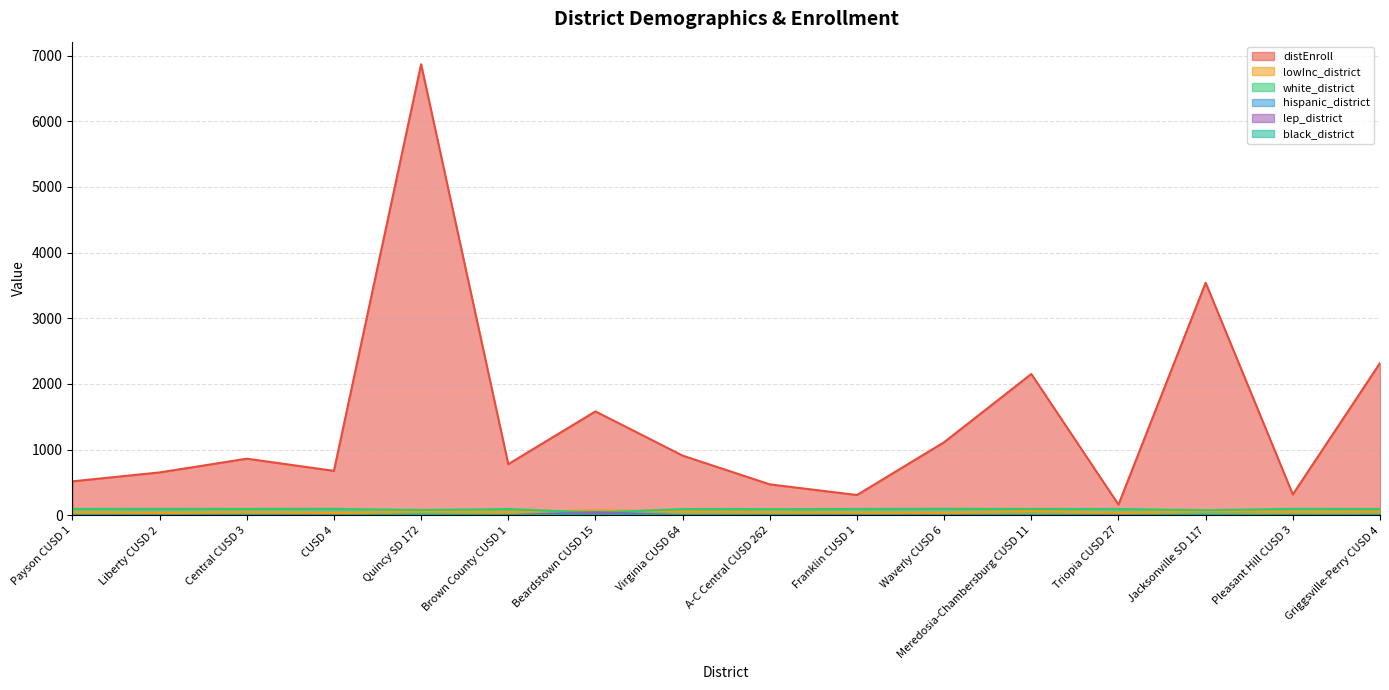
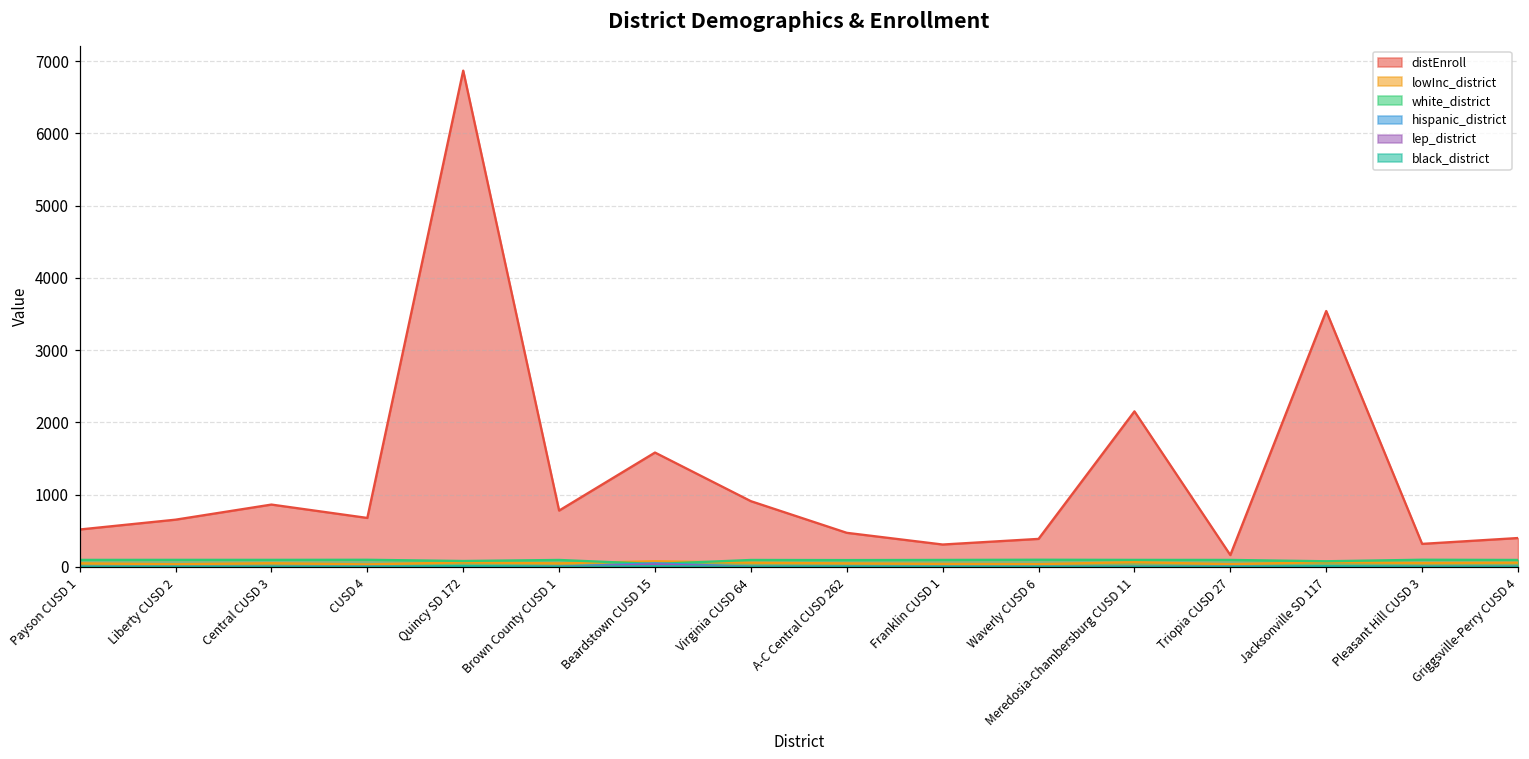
distEnroll, Waverly CUSD 6: 1100 -> 400
distEnroll, Griggsville-Perry CUSD 4: 2300 -> 400
